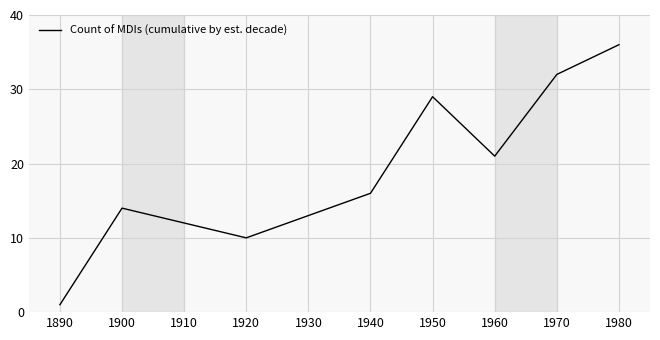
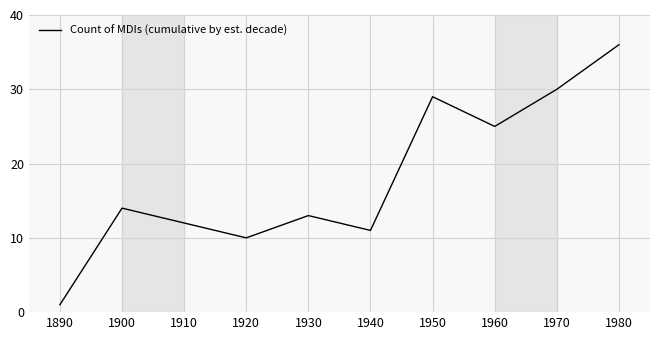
1940: 16 -> 11
1960: 21 -> 25
1970: 32 -> 30
